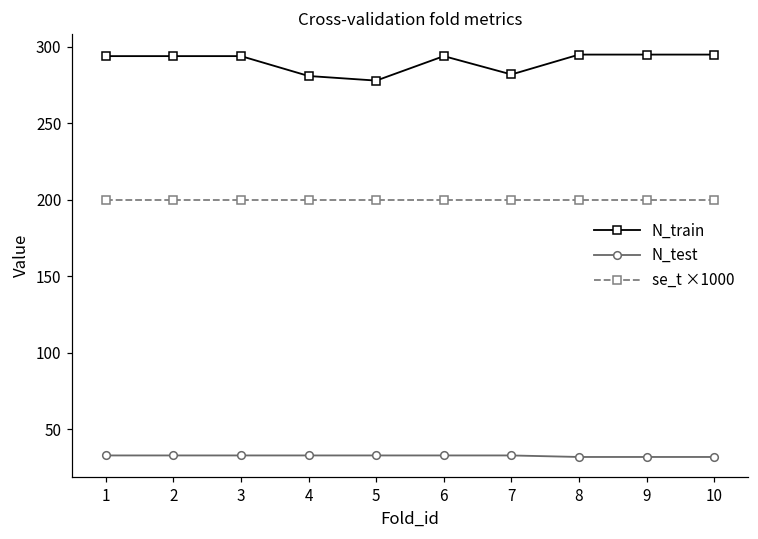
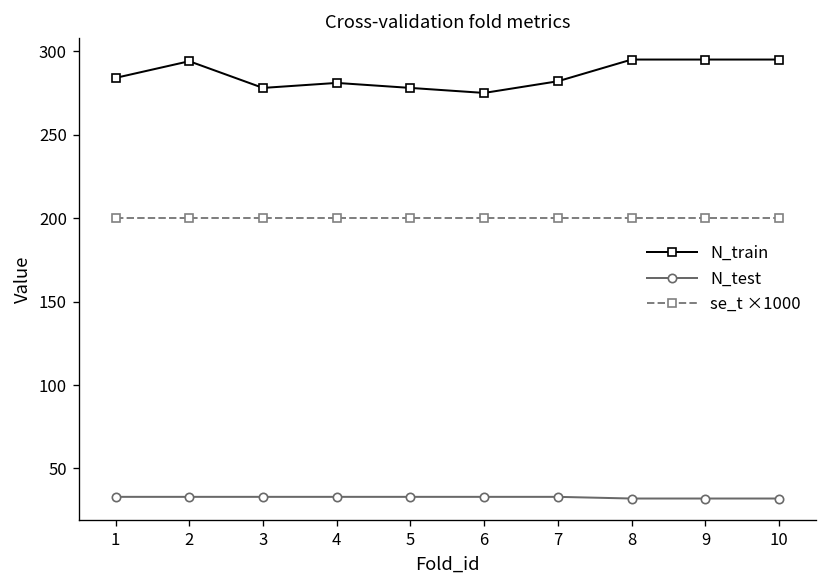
N_train, 1: 294 -> 284
N_train, 3: 294 -> 278
N_train, 6: 294 -> 275
